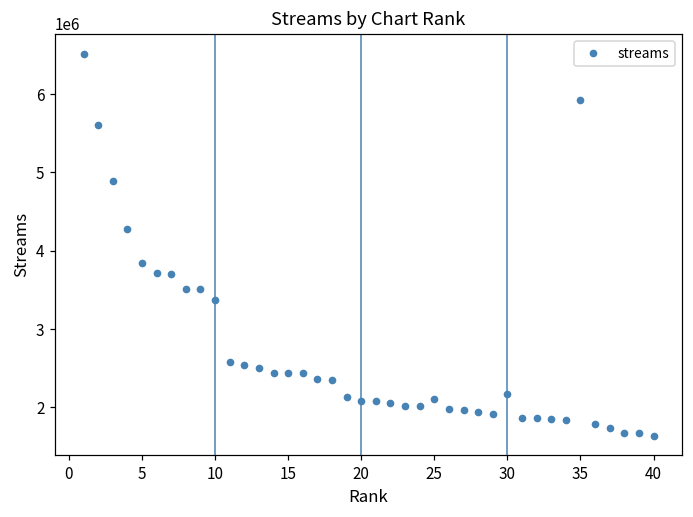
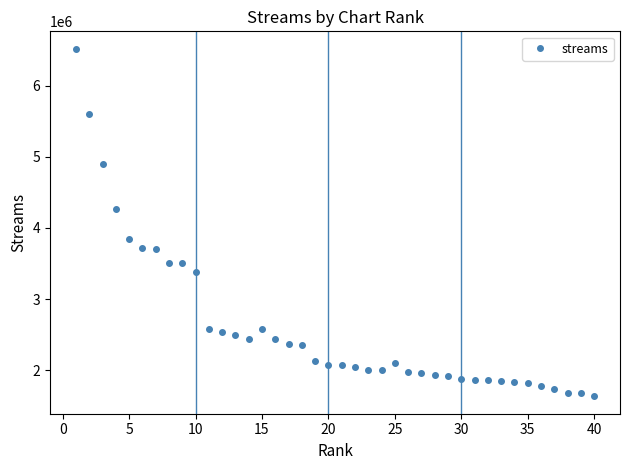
15: 2400000 -> 2600000
30: 2200000 -> 1900000
35: 5900000 -> 1800000
